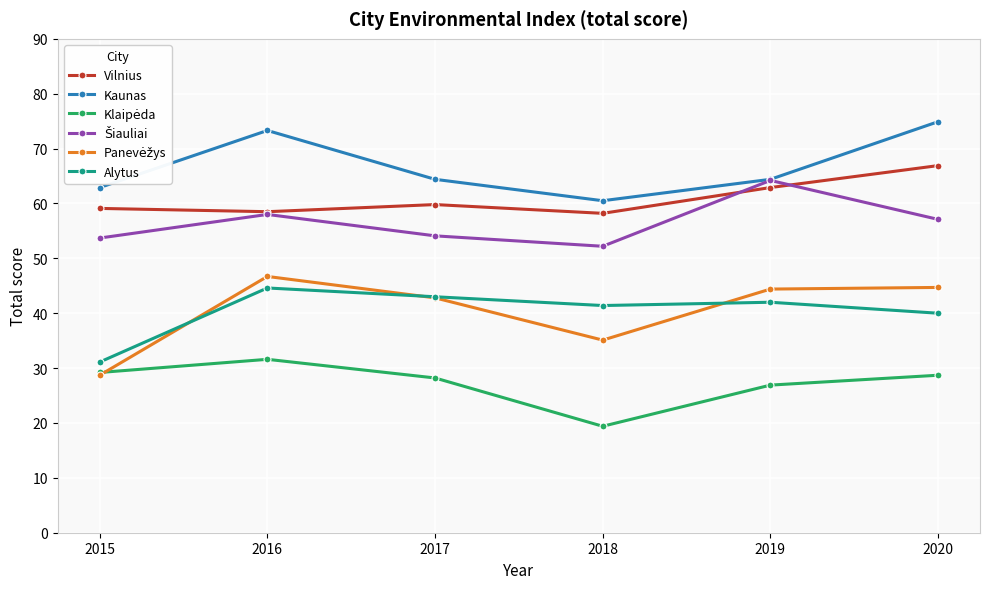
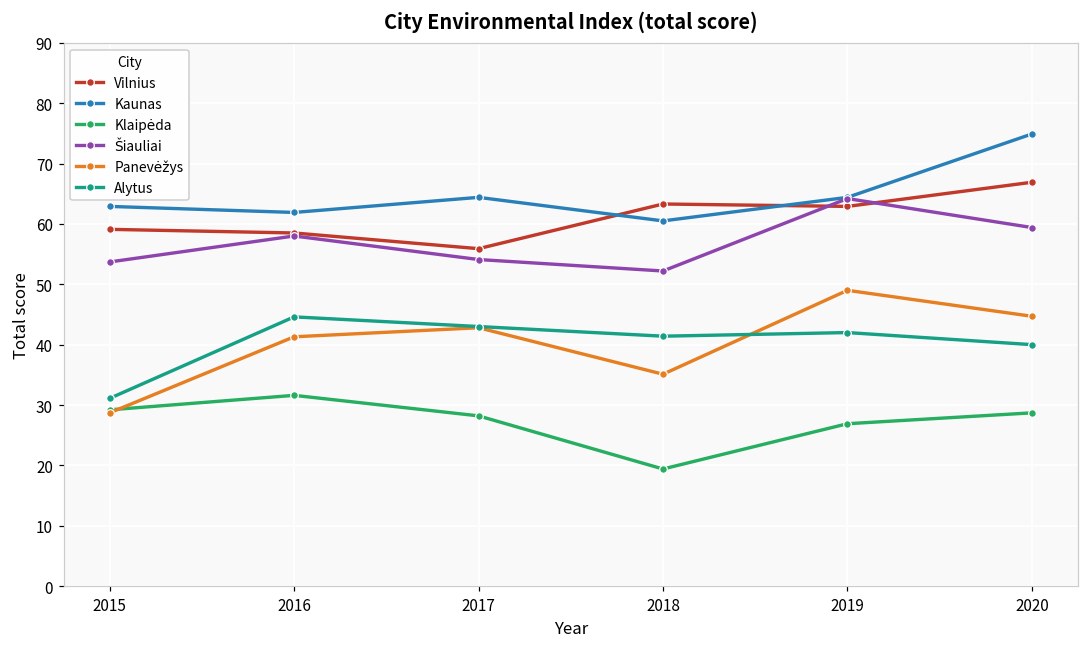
Kaunas, 2016: 73 -> 62
Panevėžys, 2016: 47 -> 41
Vilnius, 2017: 60 -> 56
Vilnius, 2018: 58 -> 63
Panevėžys, 2019: 44 -> 49
Šiauliai, 2020: 57 -> 59
